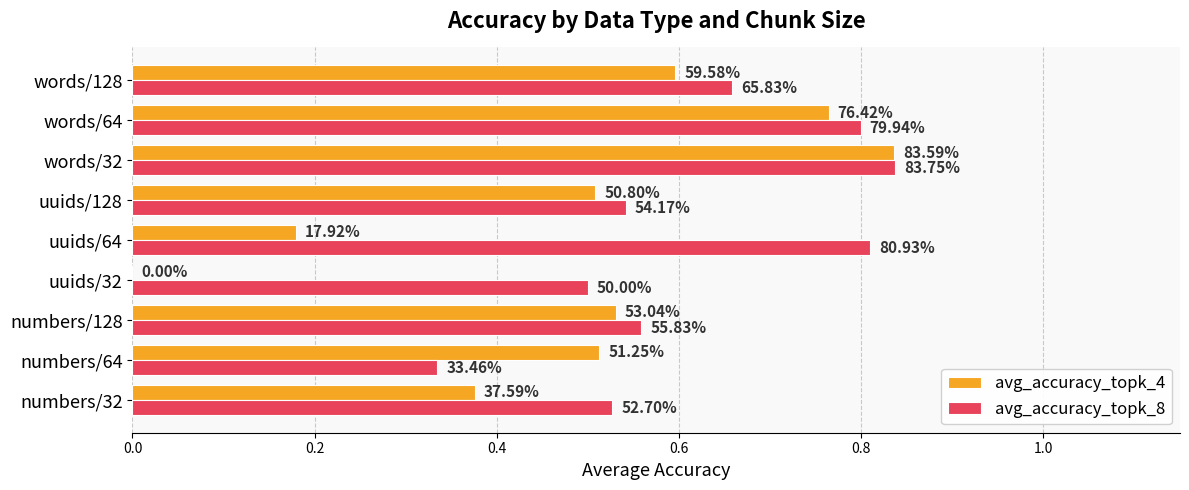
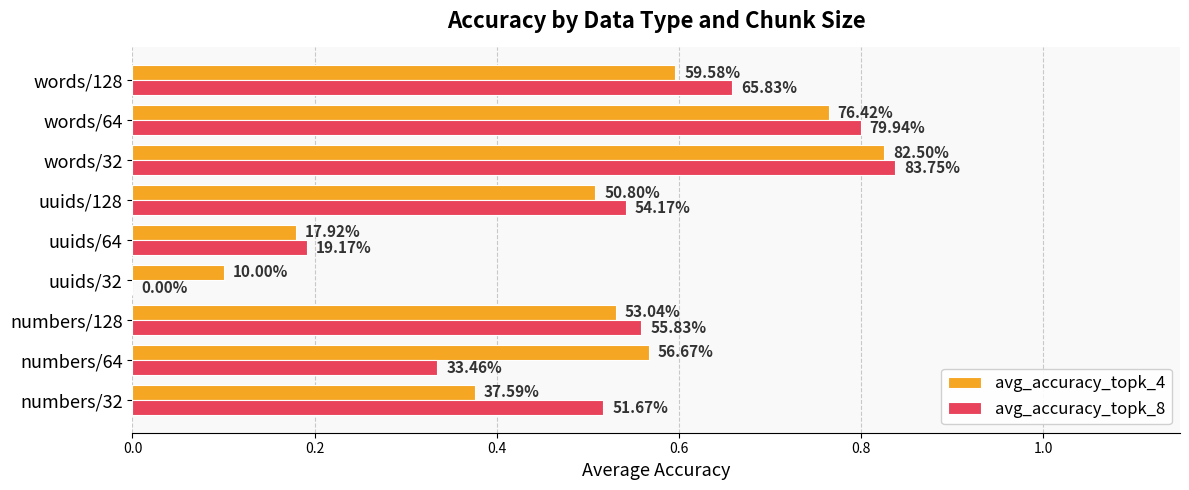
avg_accuracy_topk_4, words/32: 83.59% -> 82.50%
avg_accuracy_topk_8, uuids/64: 80.93% -> 19.17%
avg_accuracy_topk_4, uuids/32: 0.00% -> 10.00%
avg_accuracy_topk_8, uuids/32: 50.00% -> 0.00%
avg_accuracy_topk_4, numbers/64: 51.25% -> 56.67%
avg_accuracy_topk_8, numbers/32: 52.70% -> 51.67%
